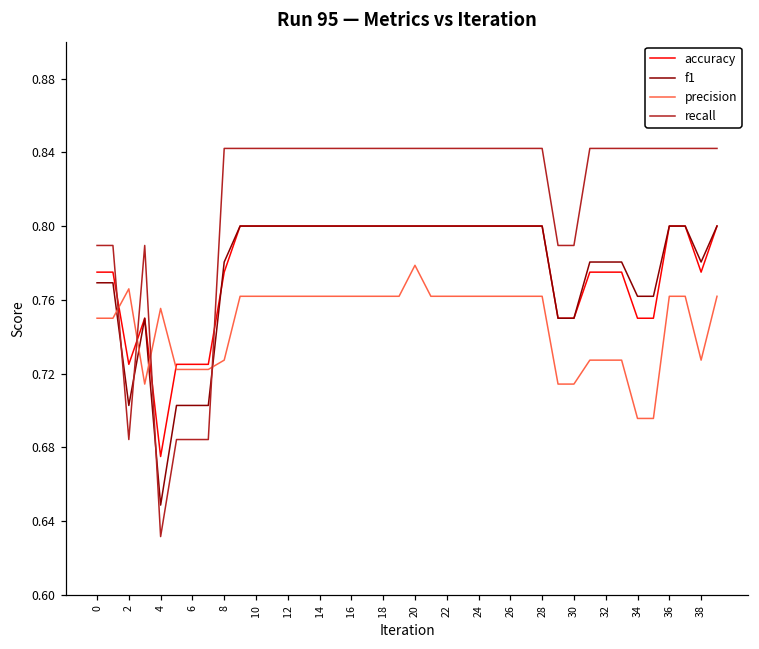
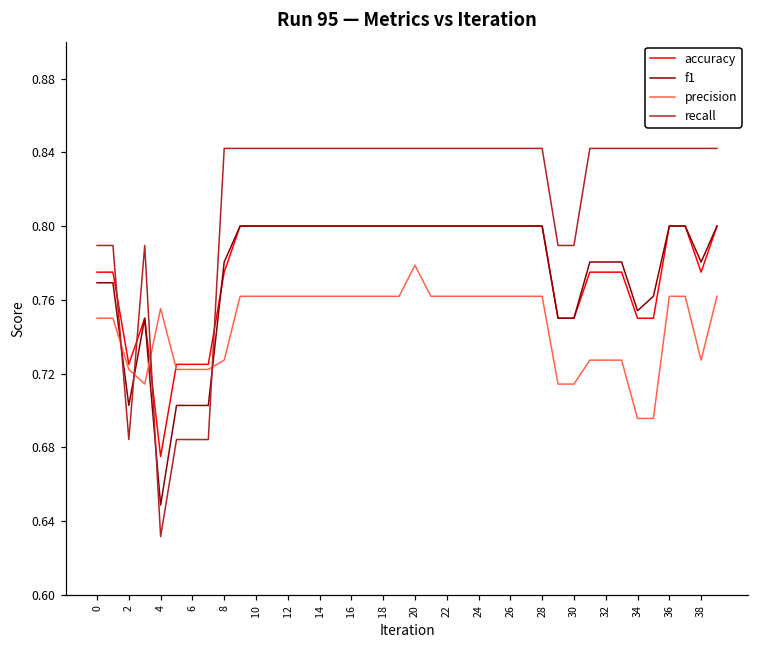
precision, 2: 0.766 -> 0.722
f1, 34: 0.762 -> 0.754
